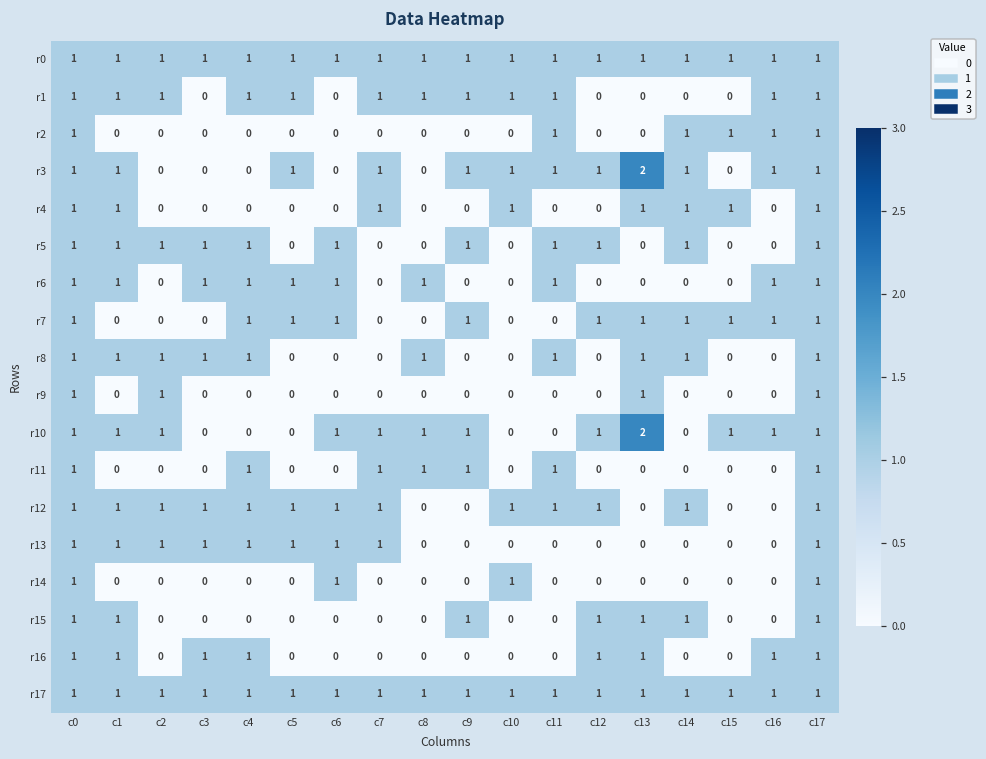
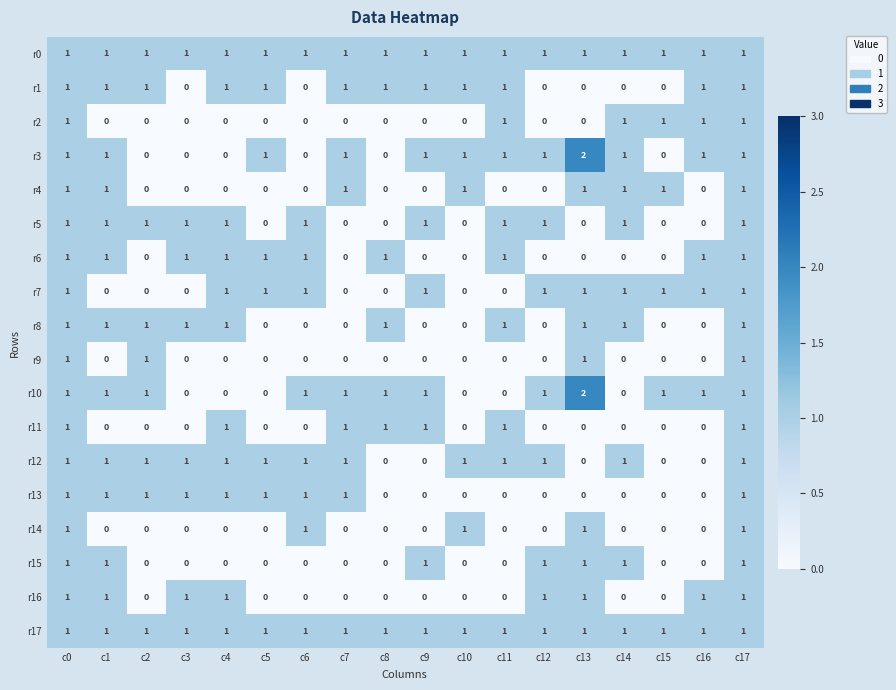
r14, c13: 0 -> 1
